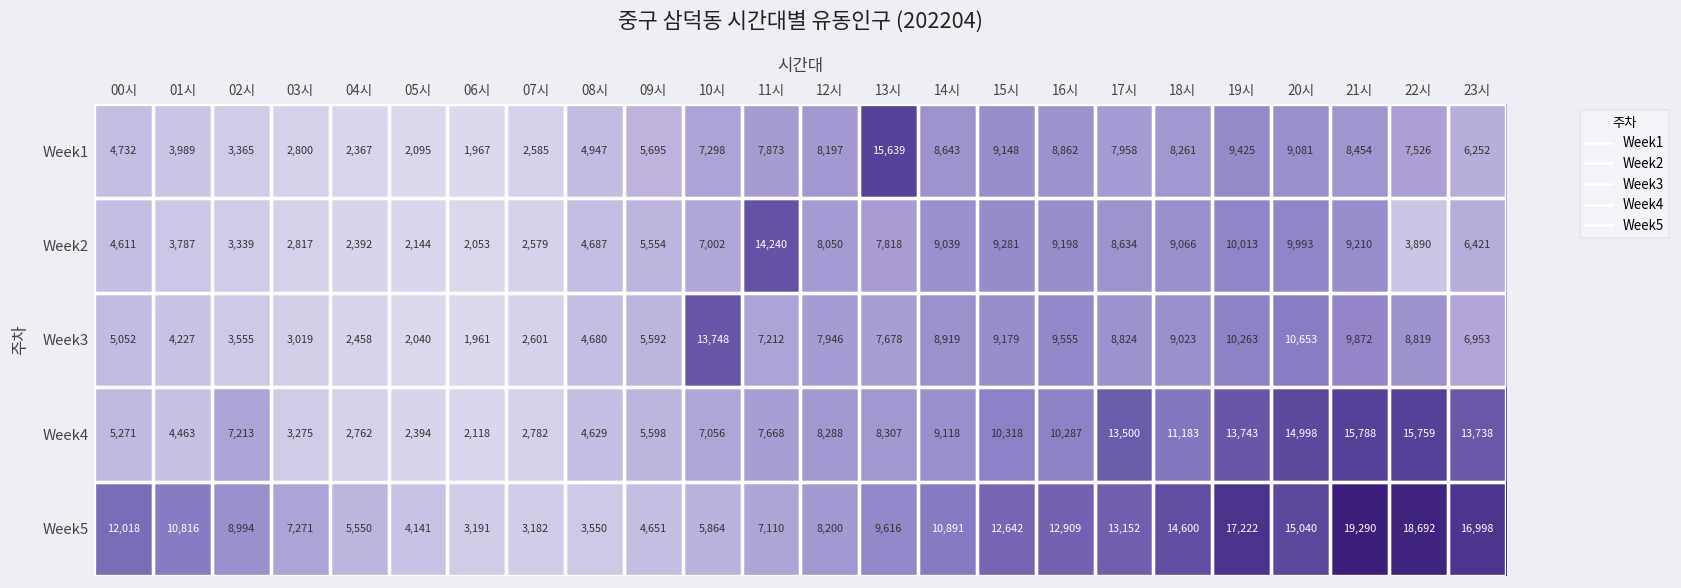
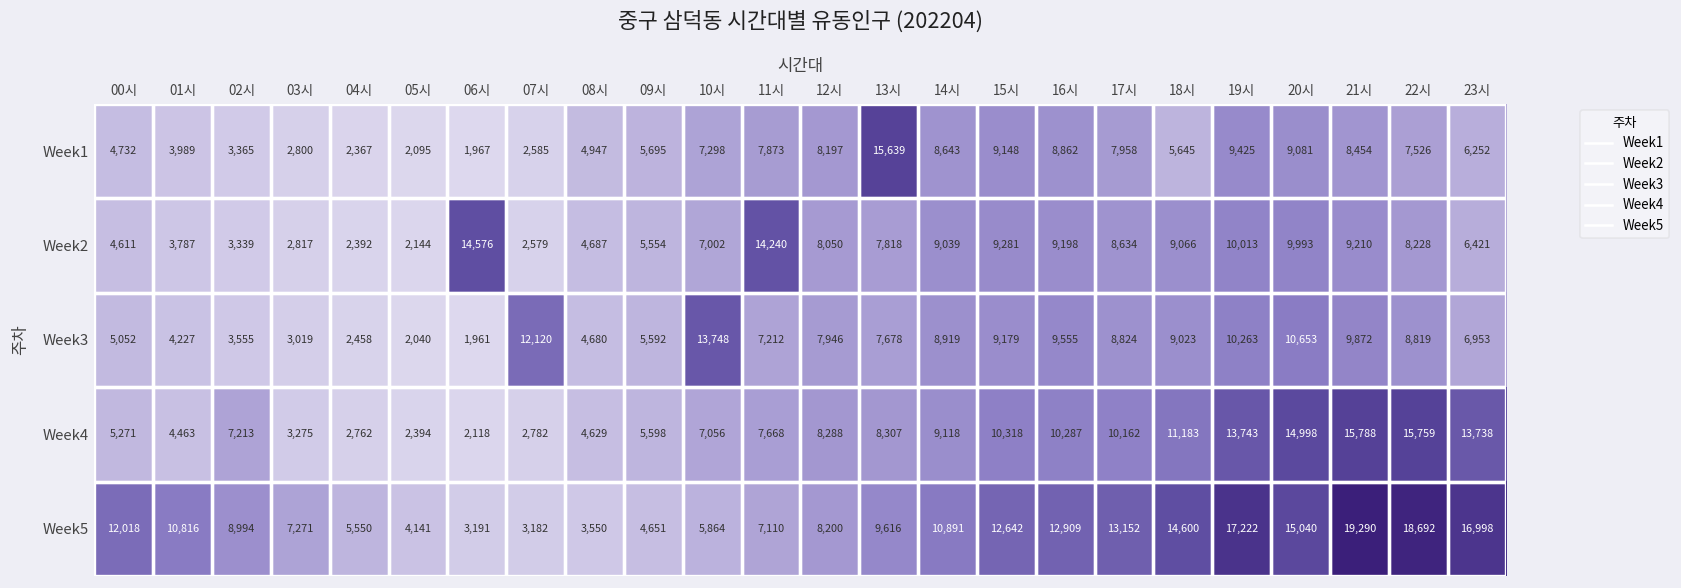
Week1, 18시: 8,261 -> 5,645
Week2, 06시: 2,053 -> 14,576
Week2, 22시: 3,890 -> 8,228
Week3, 07시: 2,601 -> 12,120
Week4, 17시: 13,500 -> 10,162
